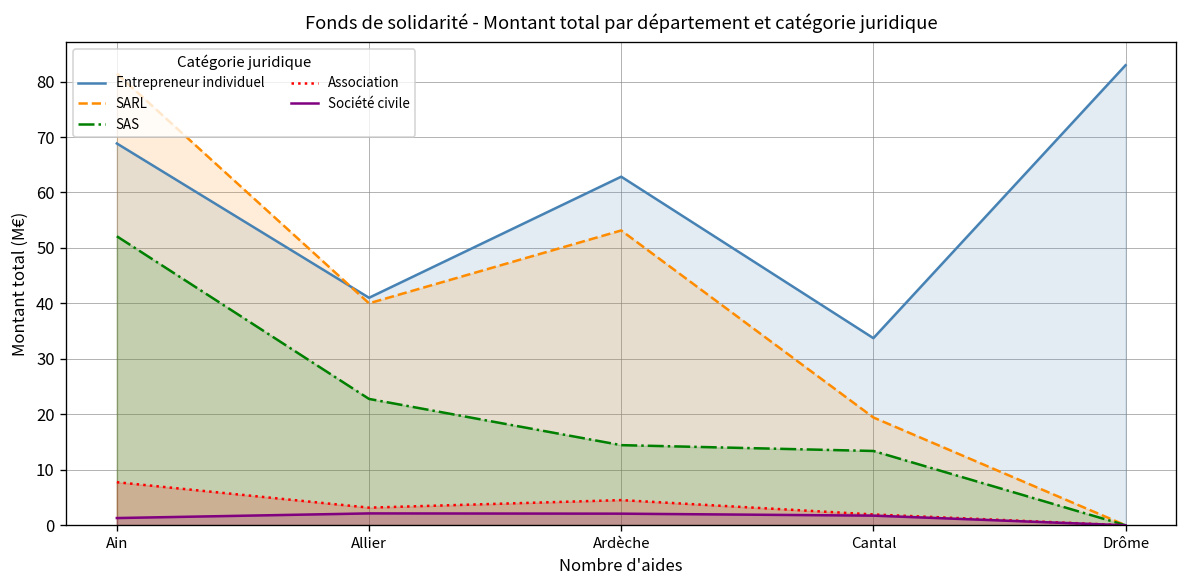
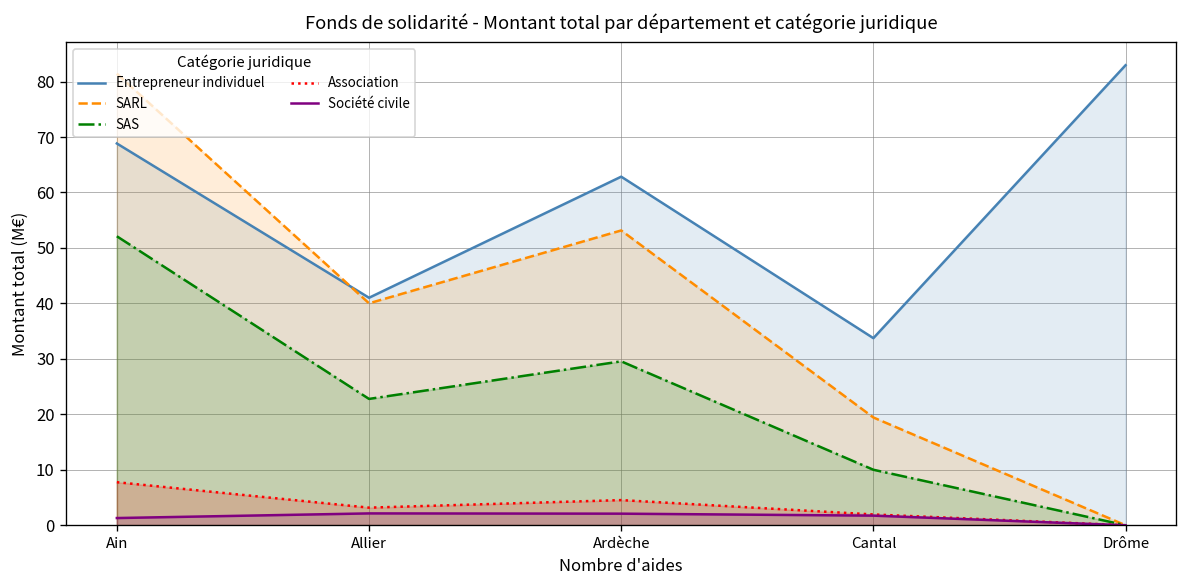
SAS, Ardèche: 14 -> 30
SAS, Cantal: 13 -> 10
